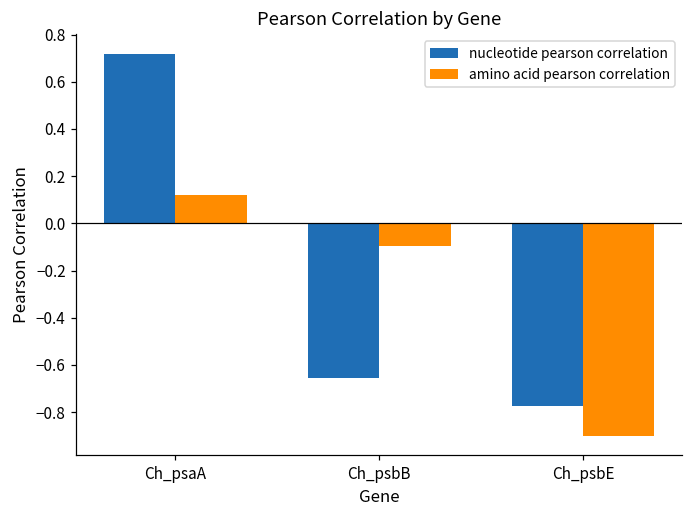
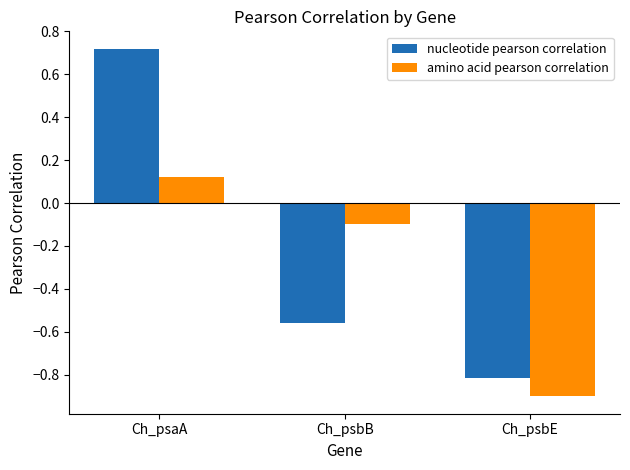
nucleotide pearson correlation, Ch_psbB: -0.65 -> -0.56
nucleotide pearson correlation, Ch_psbE: -0.78 -> -0.81
